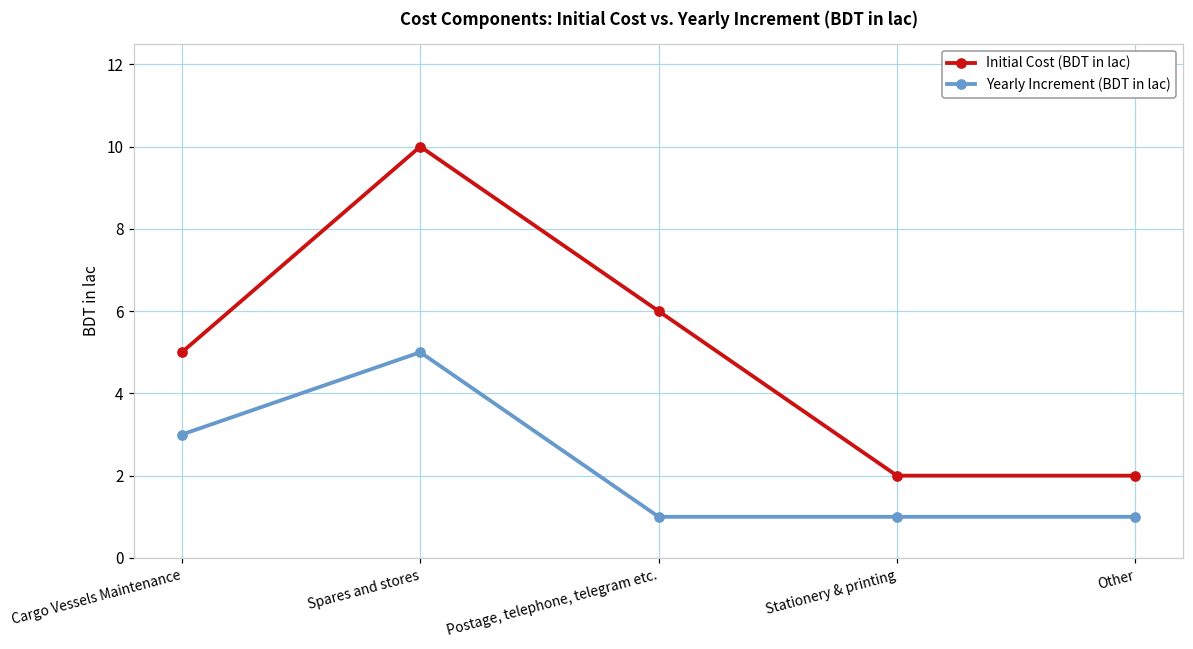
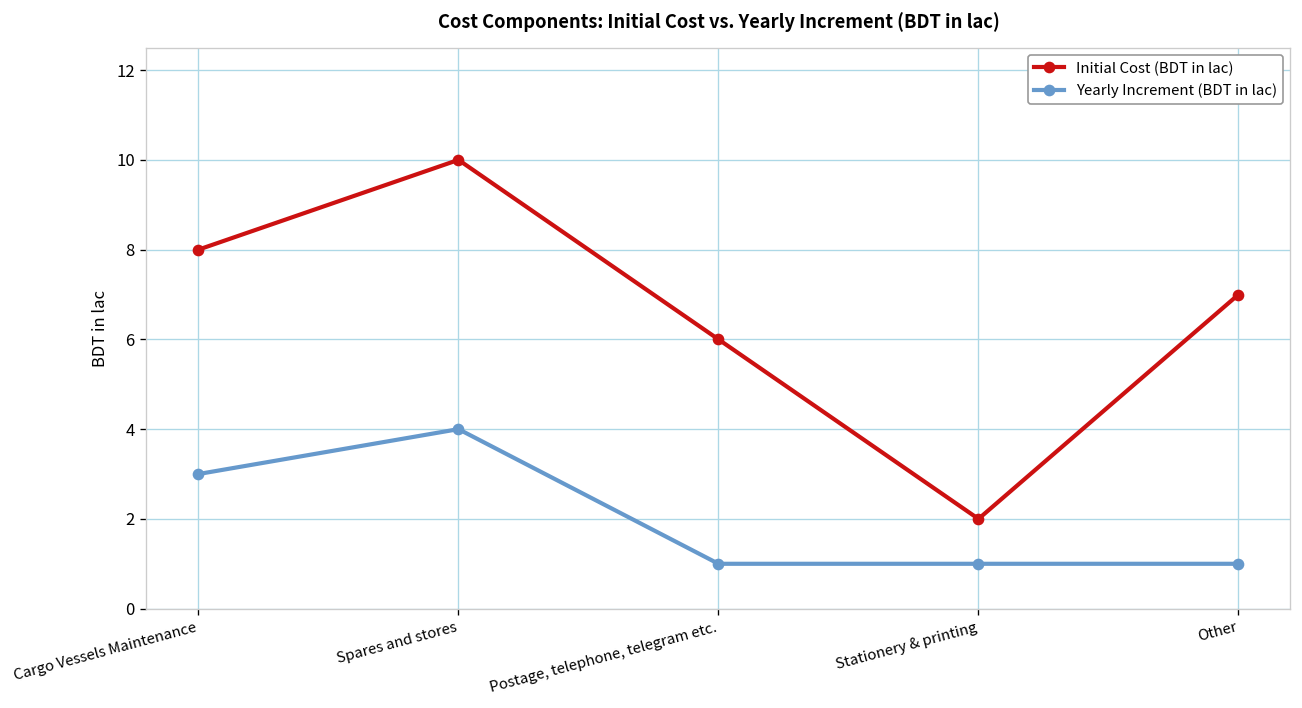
Initial Cost (BDT in lac), Cargo Vessels Maintenance: 5 -> 8
Yearly Increment (BDT in lac), Spares and stores: 5 -> 4
Initial Cost (BDT in lac), Other: 2 -> 7
